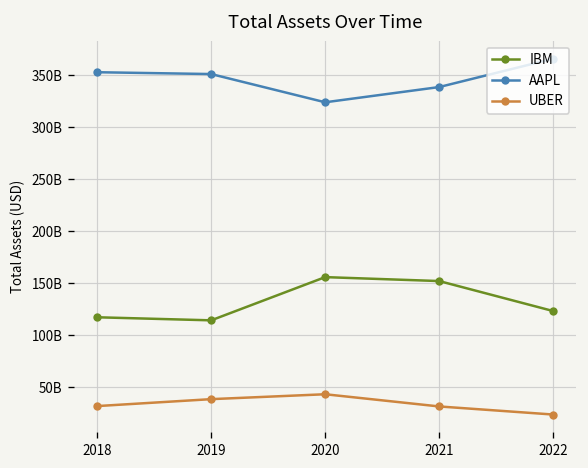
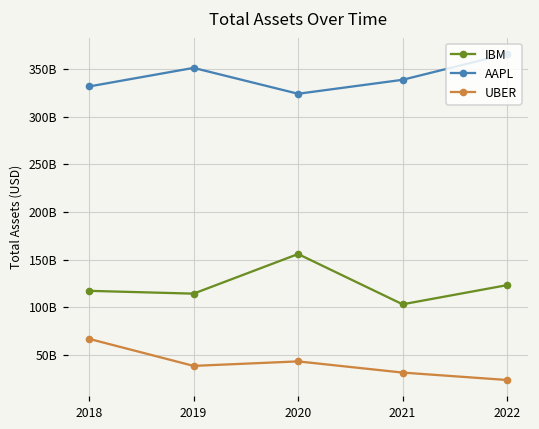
AAPL, 2018: 350000000000 -> 330000000000
UBER, 2018: 30000000000 -> 70000000000
IBM, 2021: 150000000000 -> 100000000000
